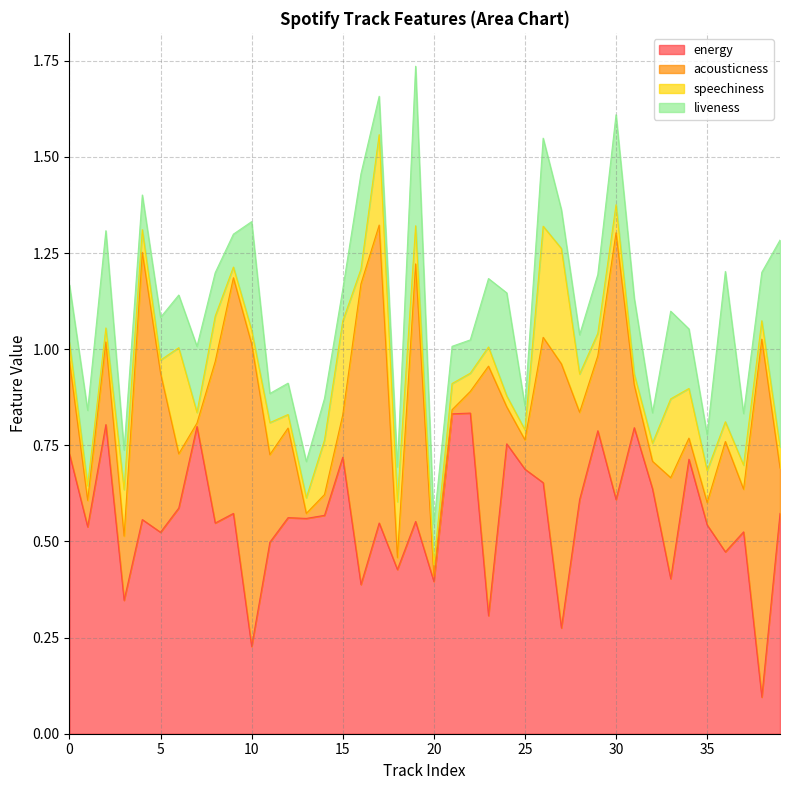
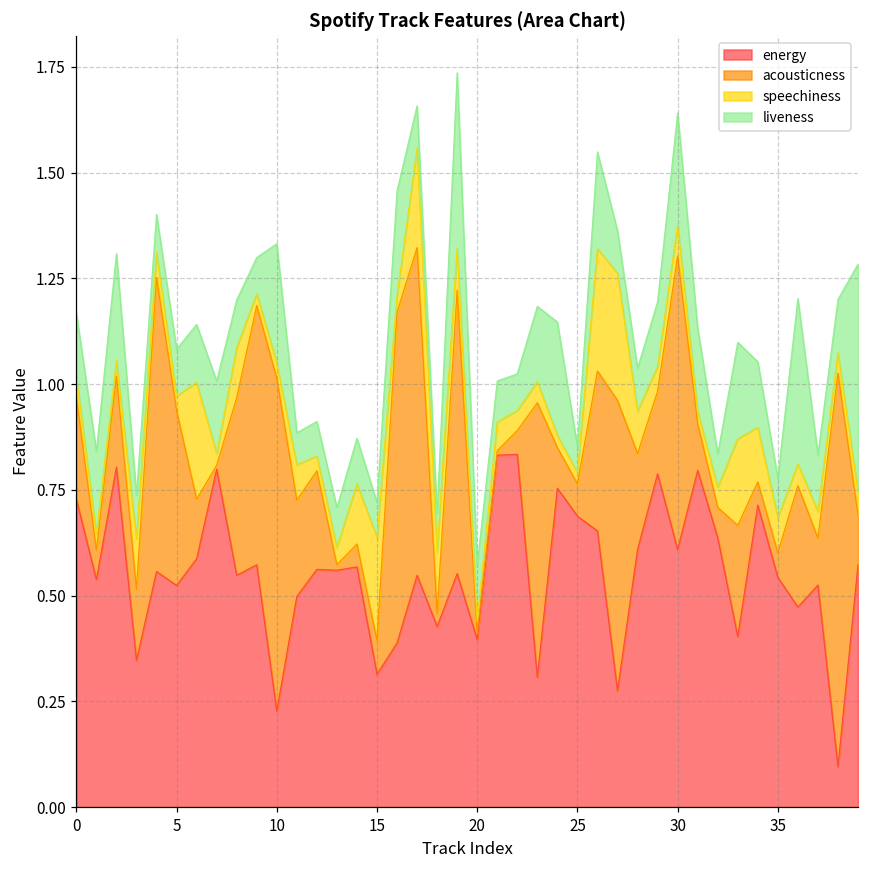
energy, 15: 0.72 -> 0.31
acousticness, 15: 0.11 -> 0.08
liveness, 20: 0.11 -> 0.13
liveness, 30: 0.23 -> 0.26
